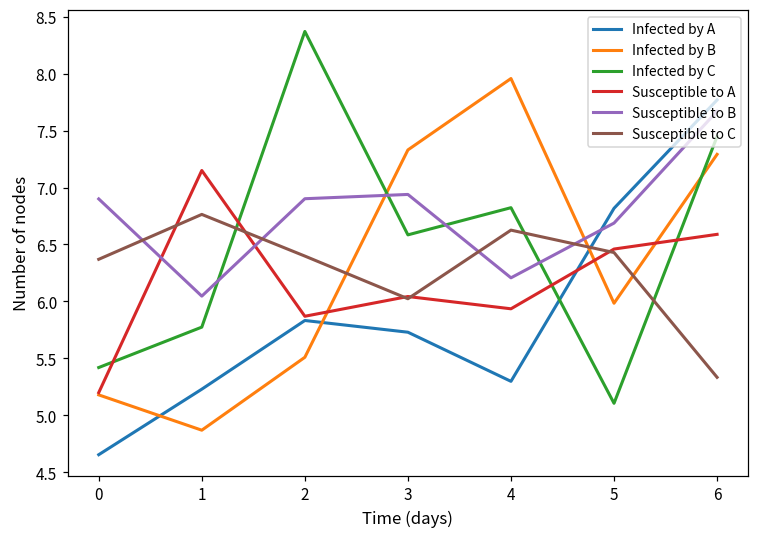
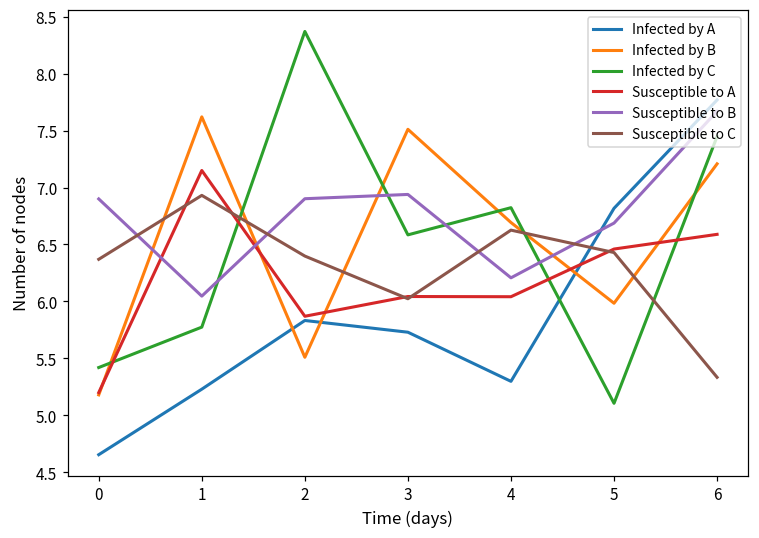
Infected by B, 1: 4.87 -> 7.62
Susceptible to C, 1: 6.76 -> 6.93
Infected by B, 3: 7.33 -> 7.51
Infected by B, 4: 7.96 -> 6.69
Susceptible to A, 4: 5.94 -> 6.04
Infected by B, 6: 7.29 -> 7.21
